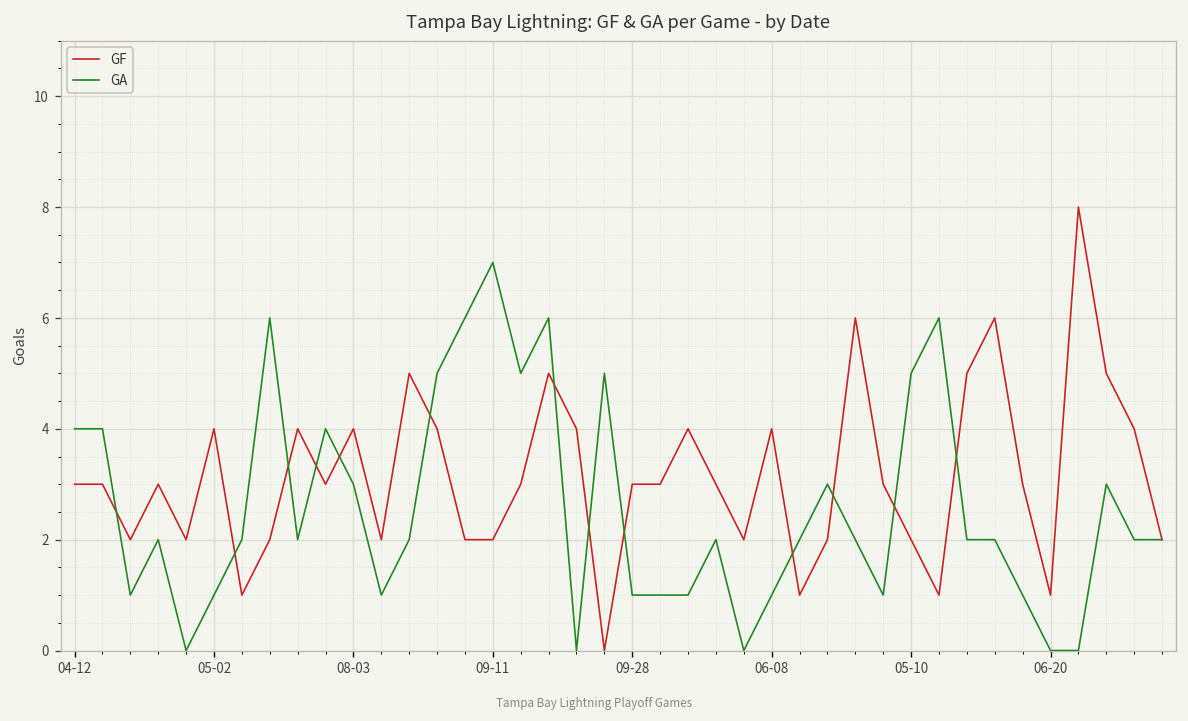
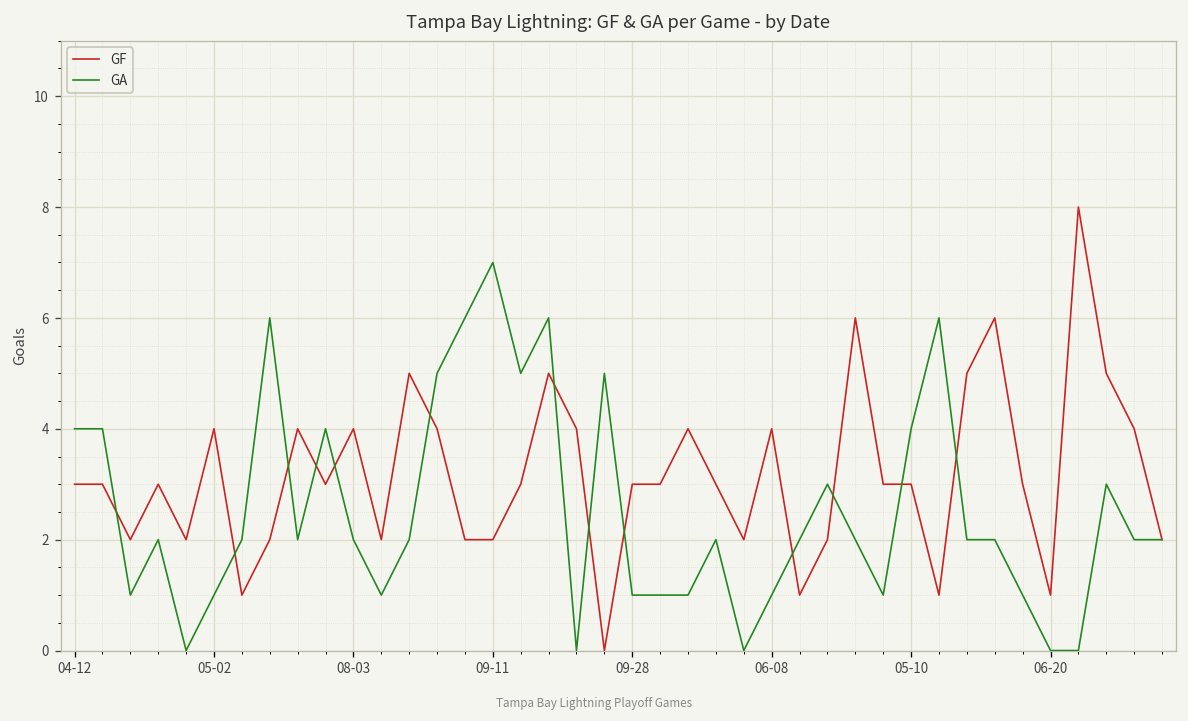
GA, 08-03: 3 -> 2
GF, 05-10: 2 -> 3
GA, 05-10: 5 -> 4
